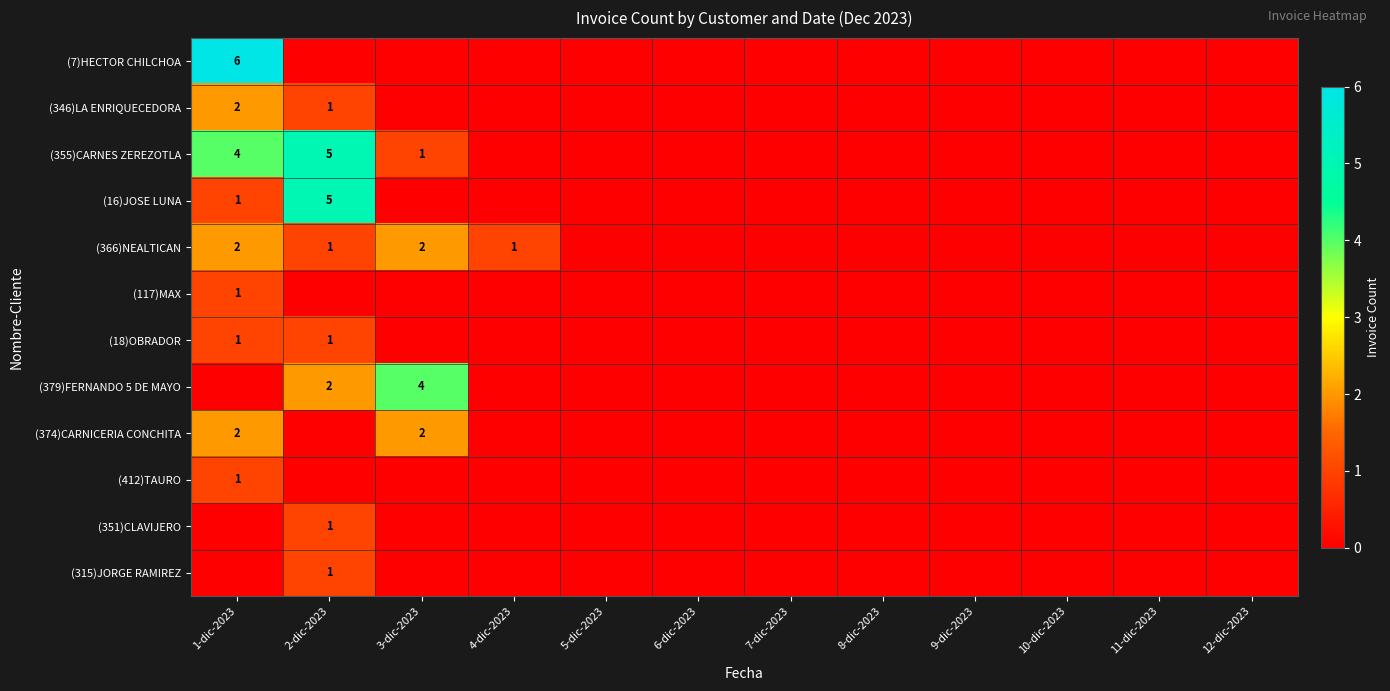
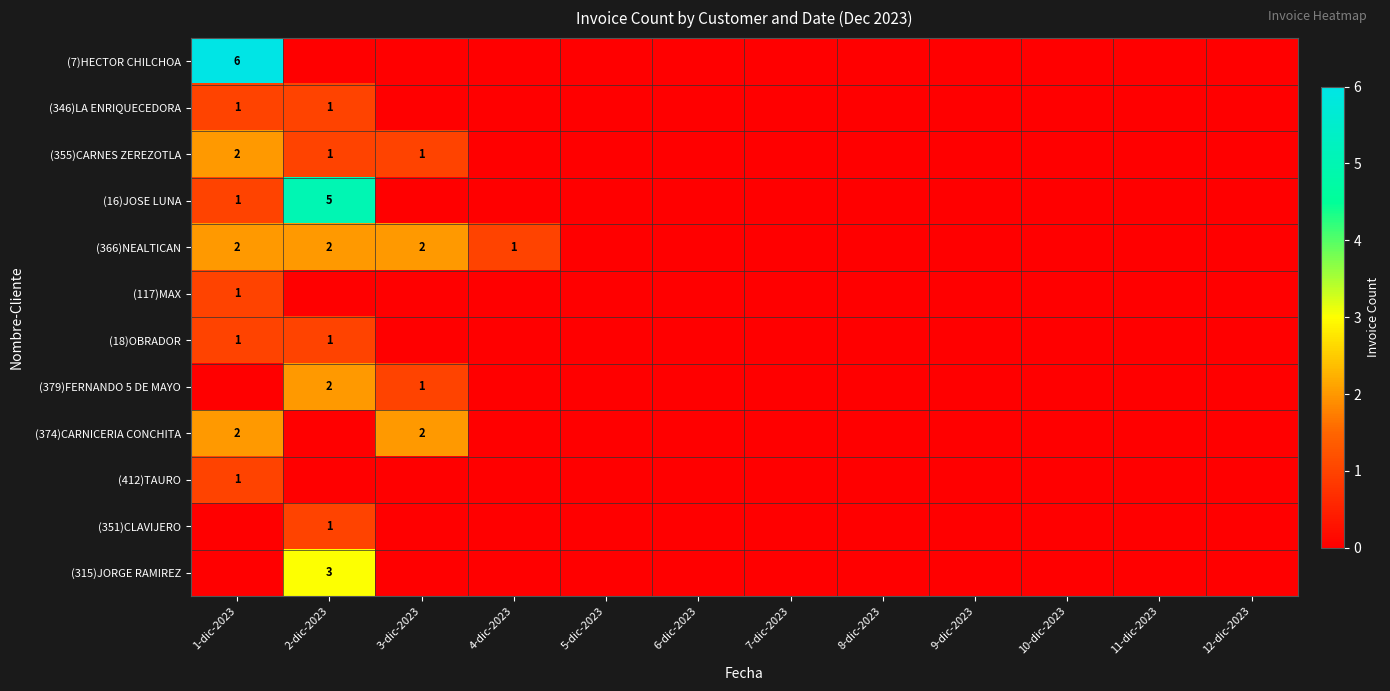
(346)LA ENRIQUECEDORA, 1-dic-2023: 2 -> 1
(355)CARNES ZEREZOTLA, 1-dic-2023: 4 -> 2
(355)CARNES ZEREZOTLA, 2-dic-2023: 5 -> 1
(366)NEALTICAN, 2-dic-2023: 1 -> 2
(379)FERNANDO 5 DE MAYO, 3-dic-2023: 4 -> 1
(315)JORGE RAMIREZ, 2-dic-2023: 1 -> 3
